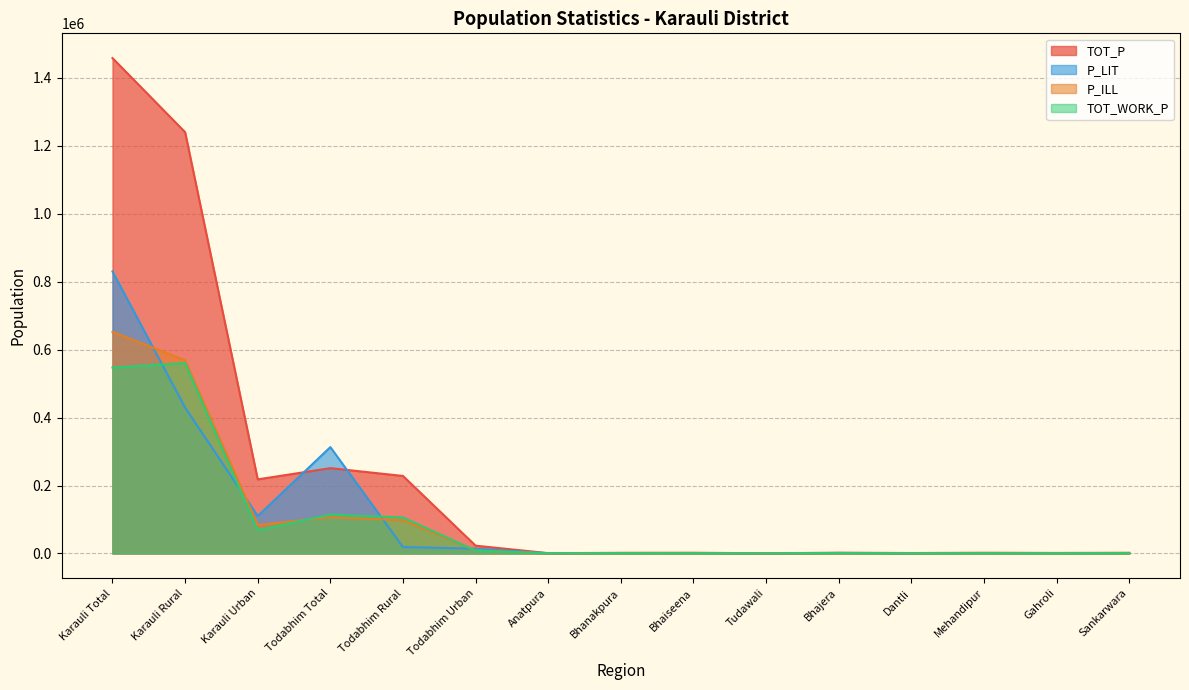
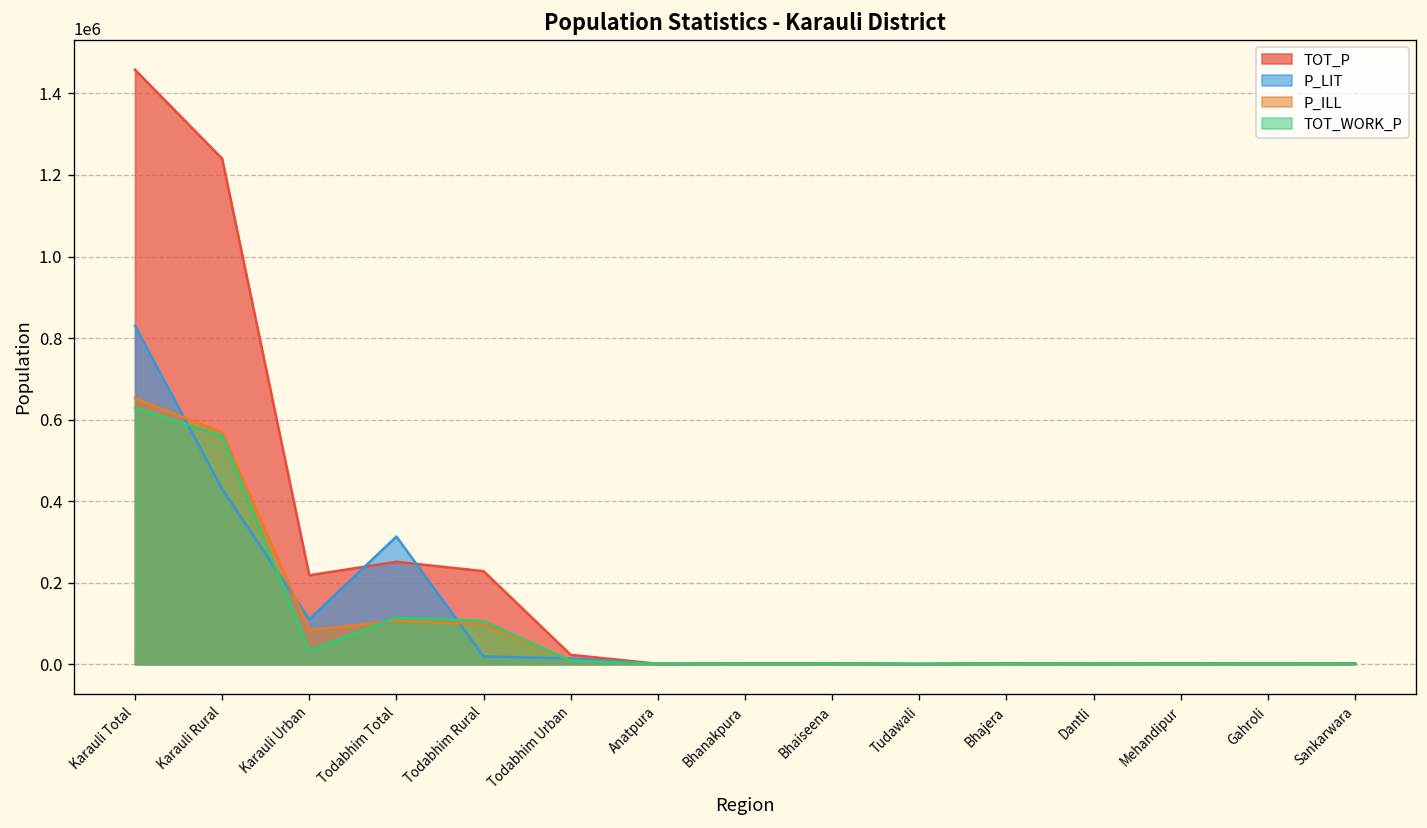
TOT_WORK_P, Karauli Total: 550000 -> 630000
TOT_WORK_P, Karauli Urban: 70000 -> 30000
